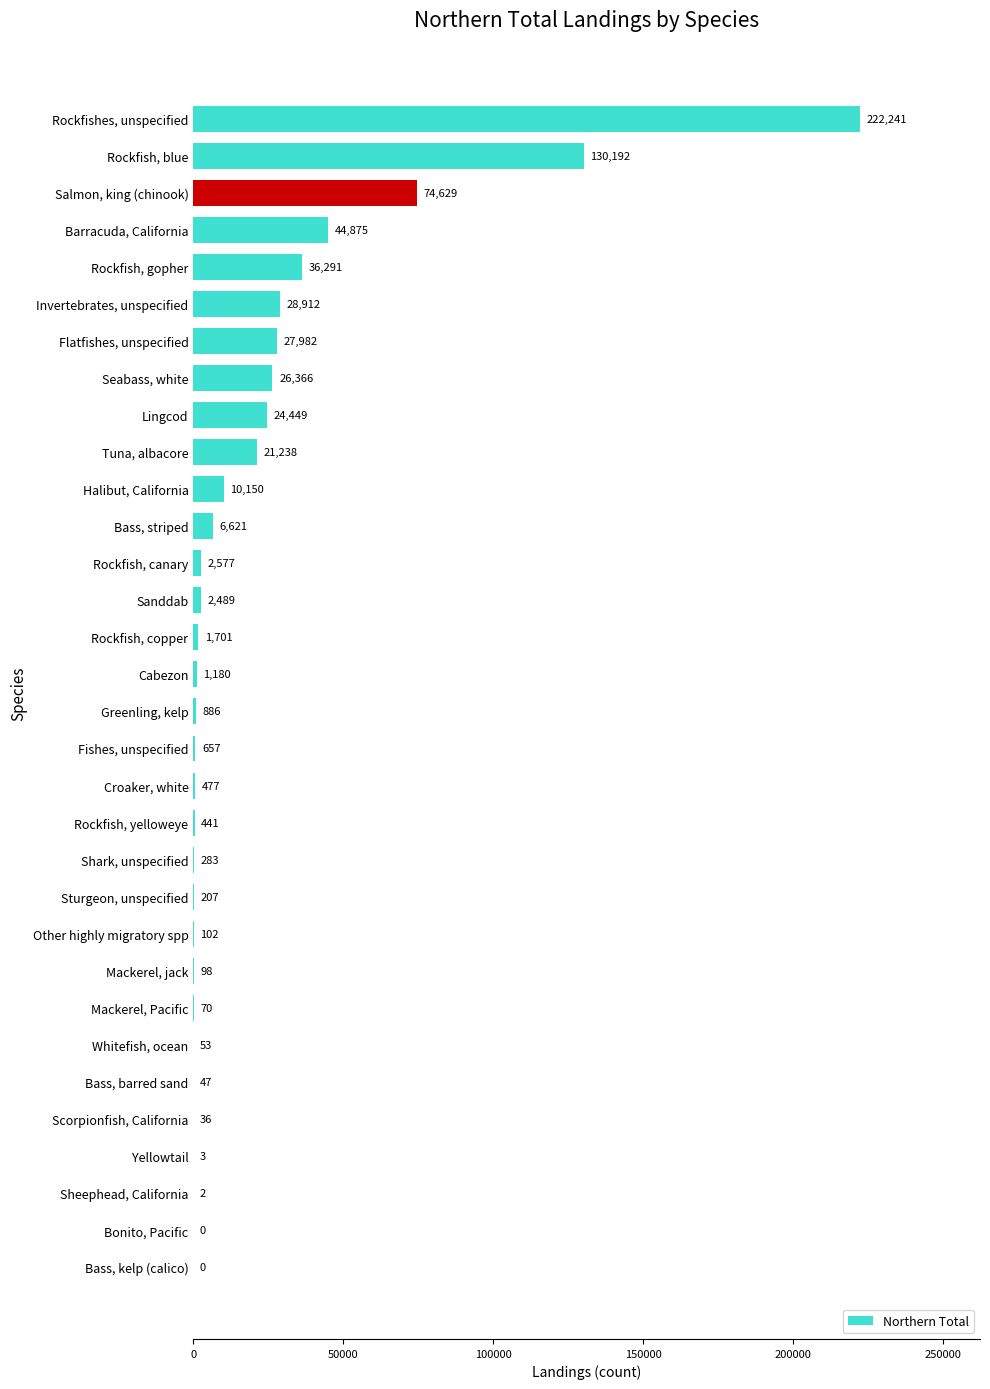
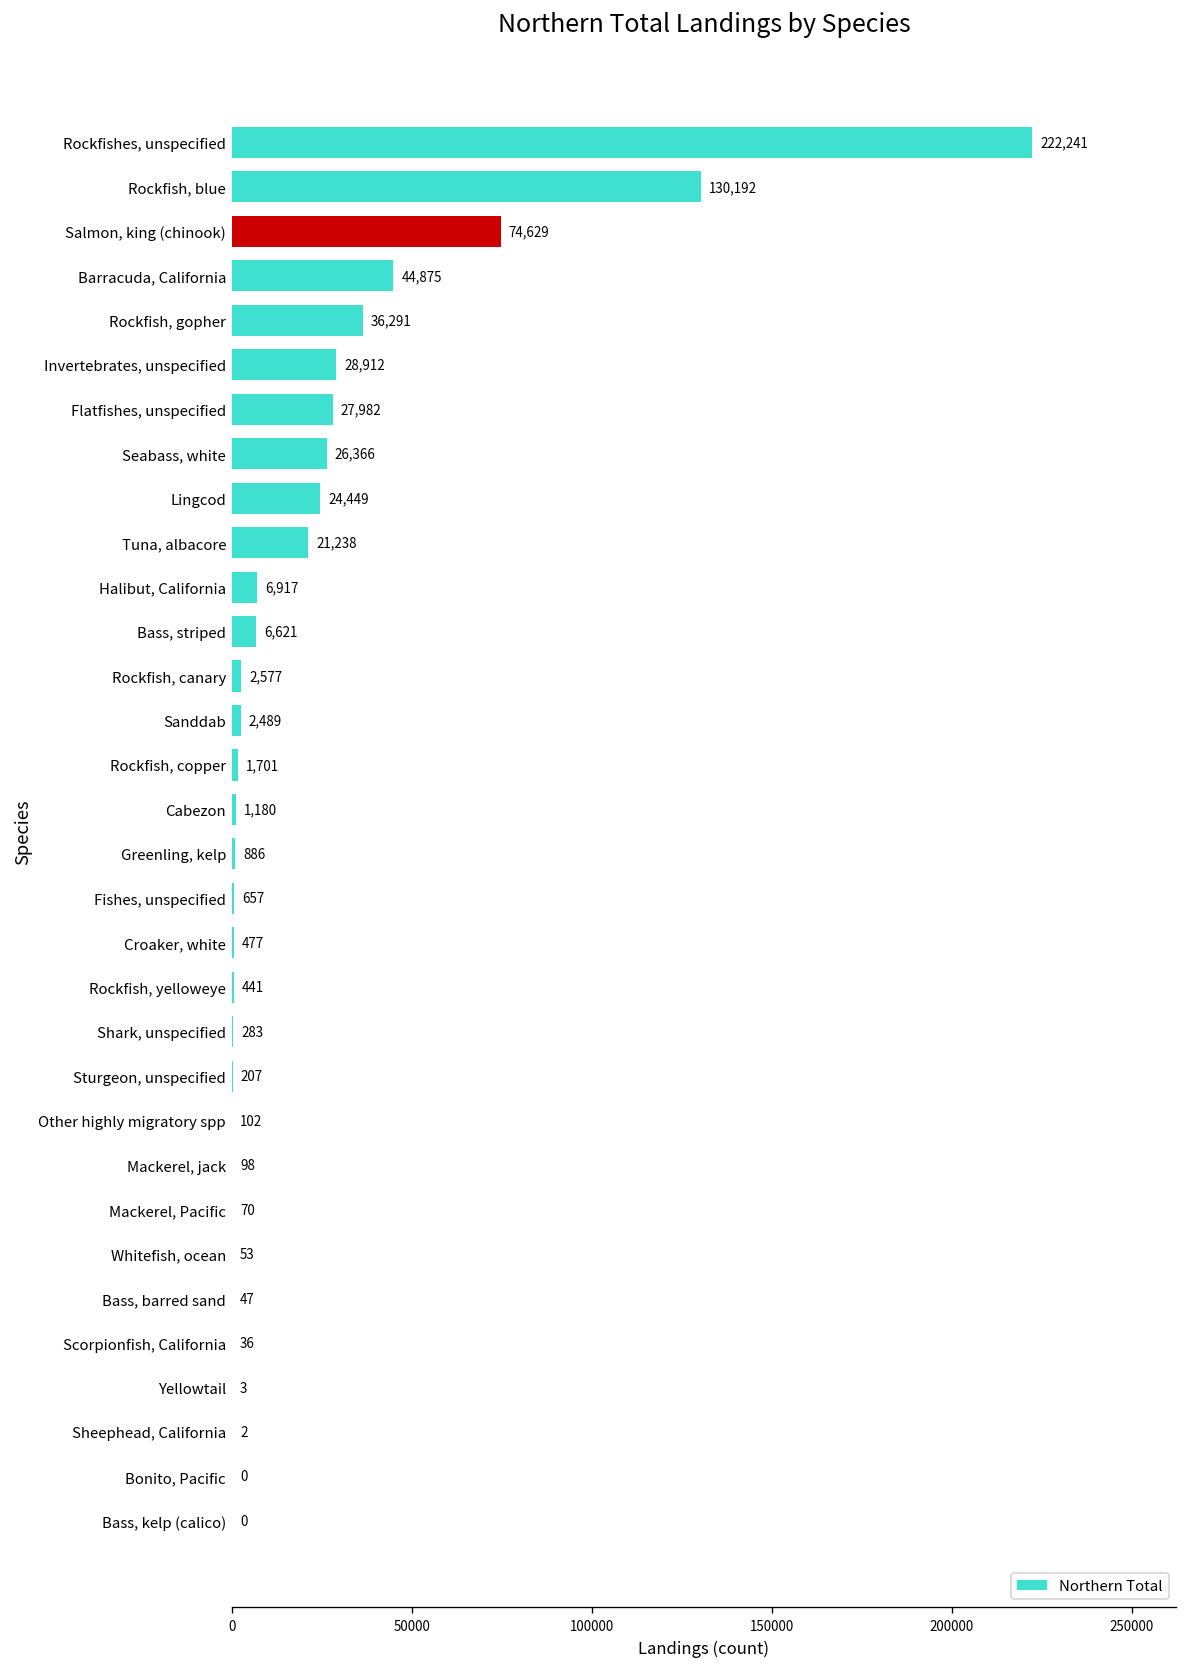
Halibut, California: 10,150 -> 6,917
